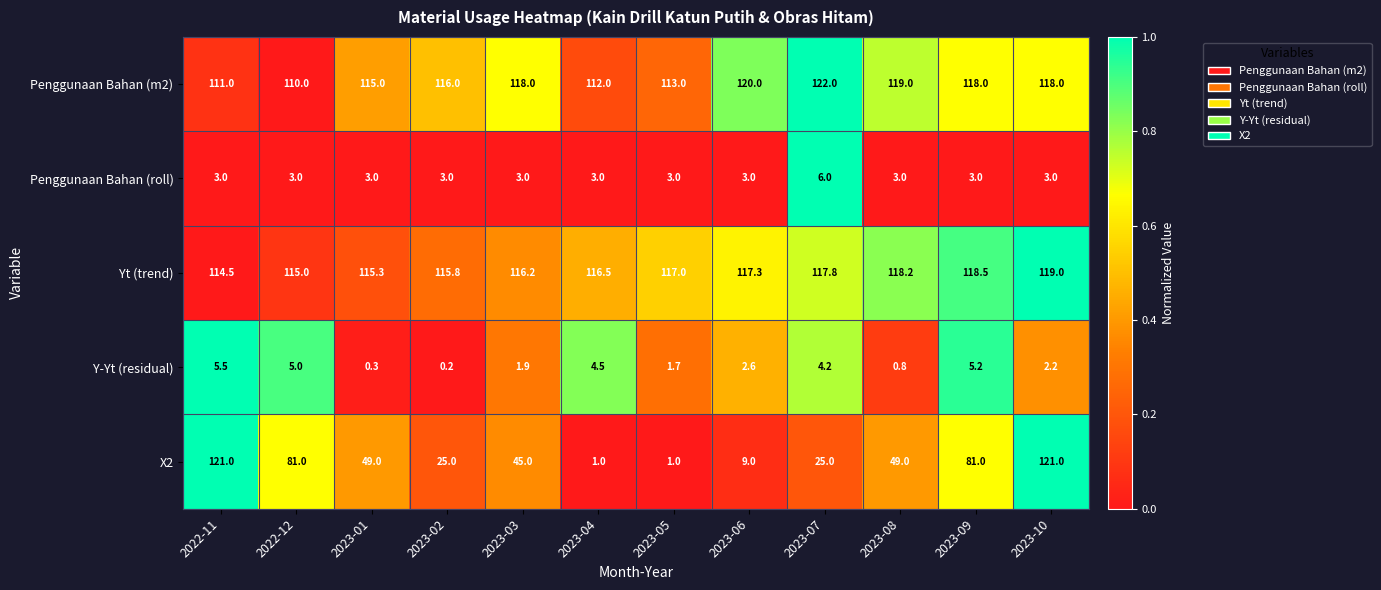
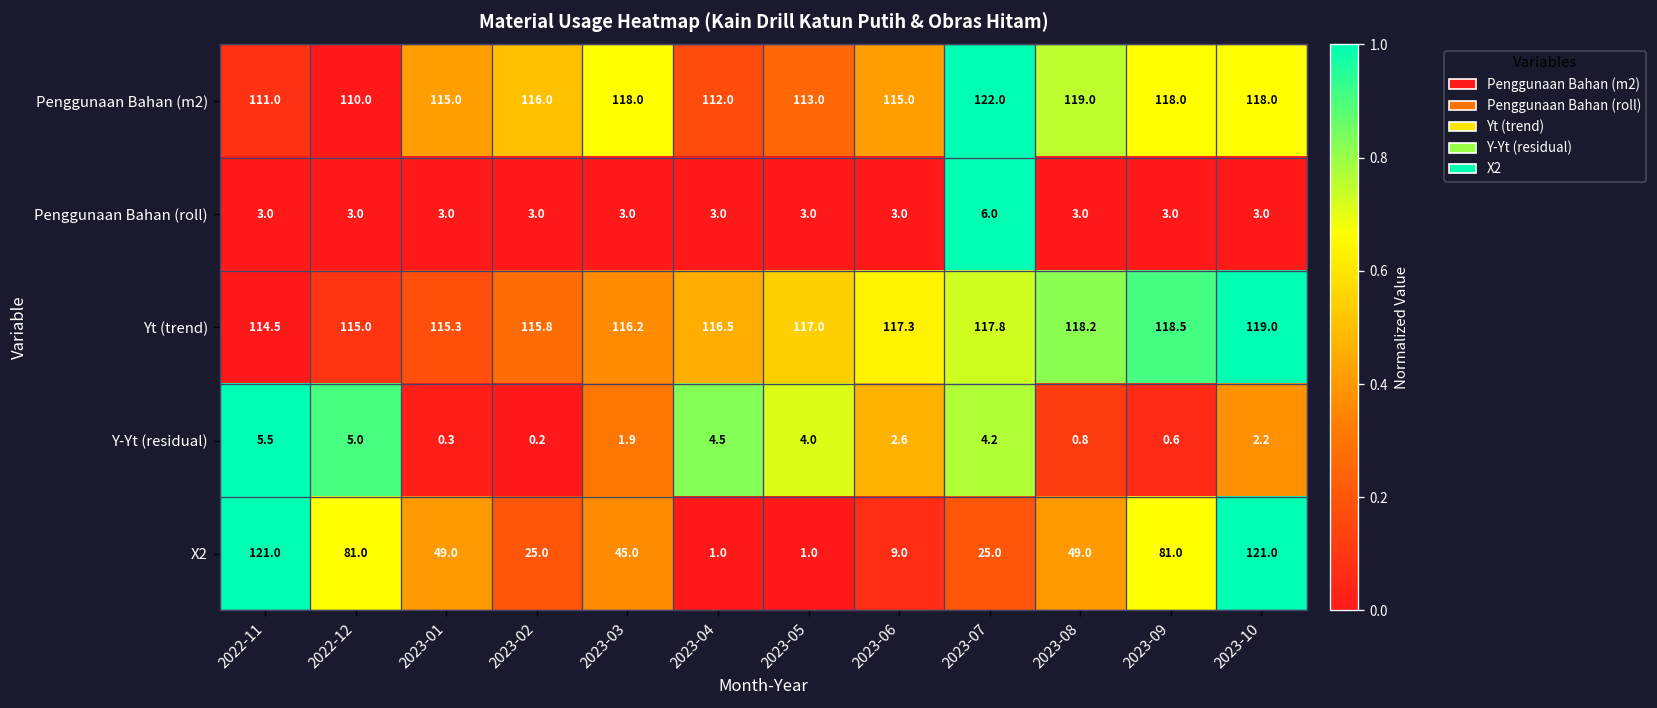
Penggunaan Bahan (m2), 2023-06: 120.0 -> 115.0
Y-Yt (residual), 2023-05: 1.7 -> 4.0
Y-Yt (residual), 2023-09: 5.2 -> 0.6
